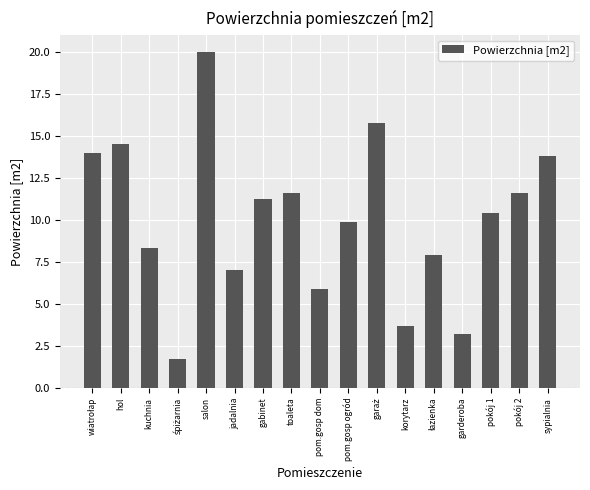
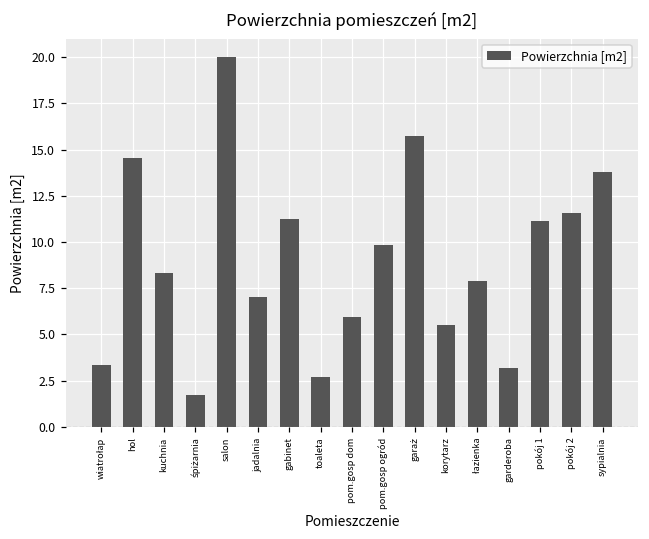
wiatrołap: 14.0 -> 3.4
toaleta: 11.6 -> 2.7
korytarz: 3.7 -> 5.5
pokój 1: 10.4 -> 11.1
